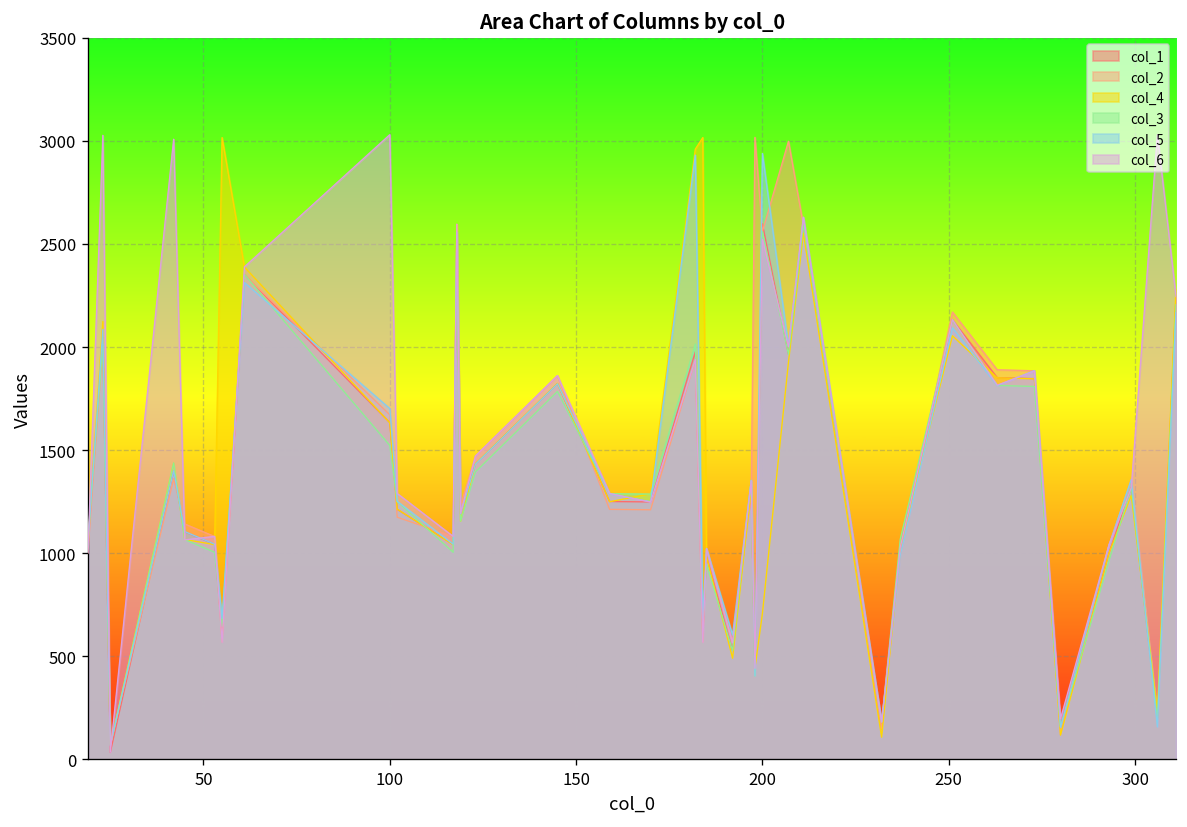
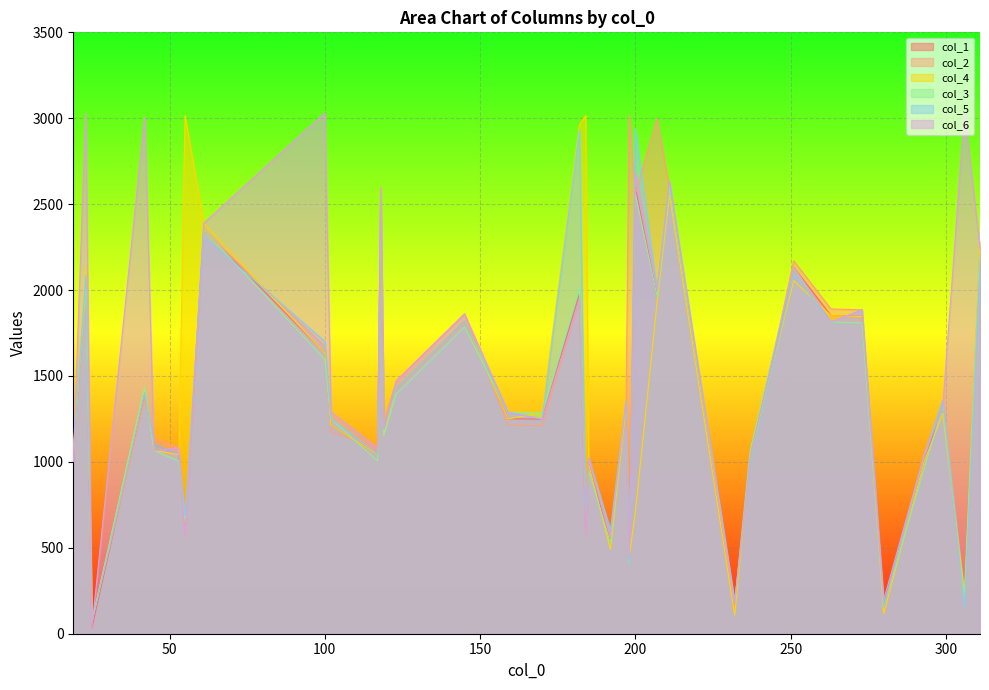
col_3, 100: 1520 -> 1600
col_6, 200: 2520 -> 2690
